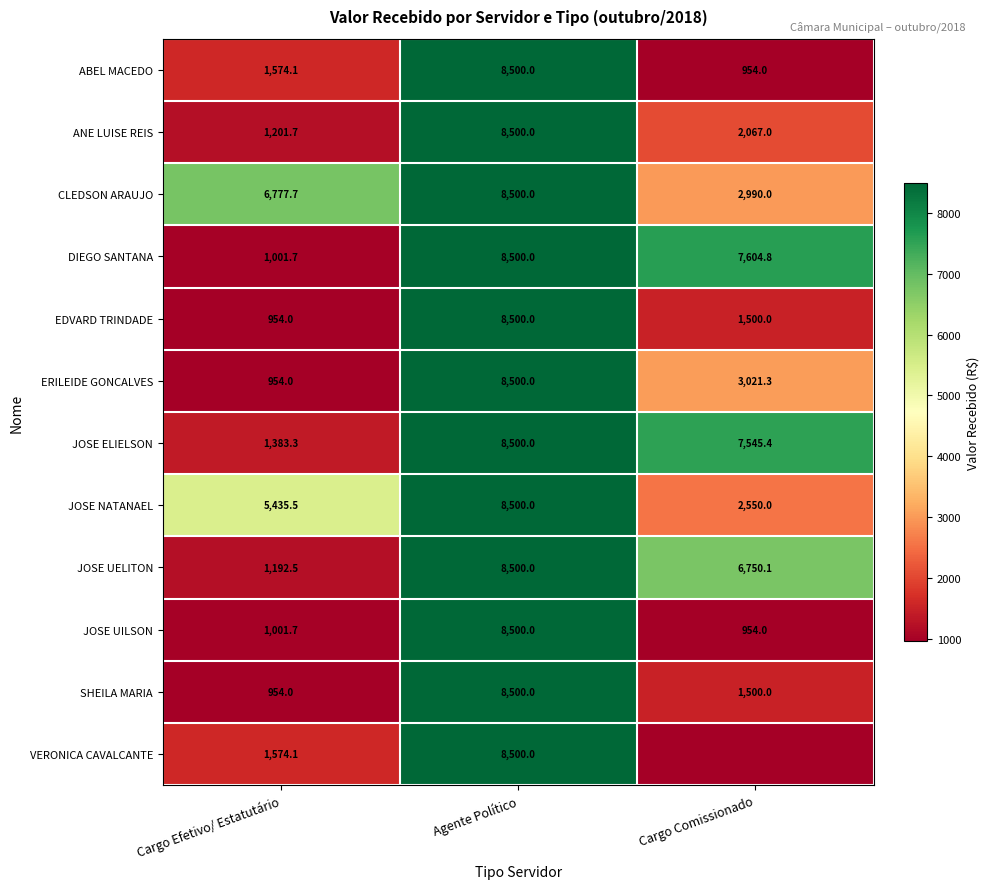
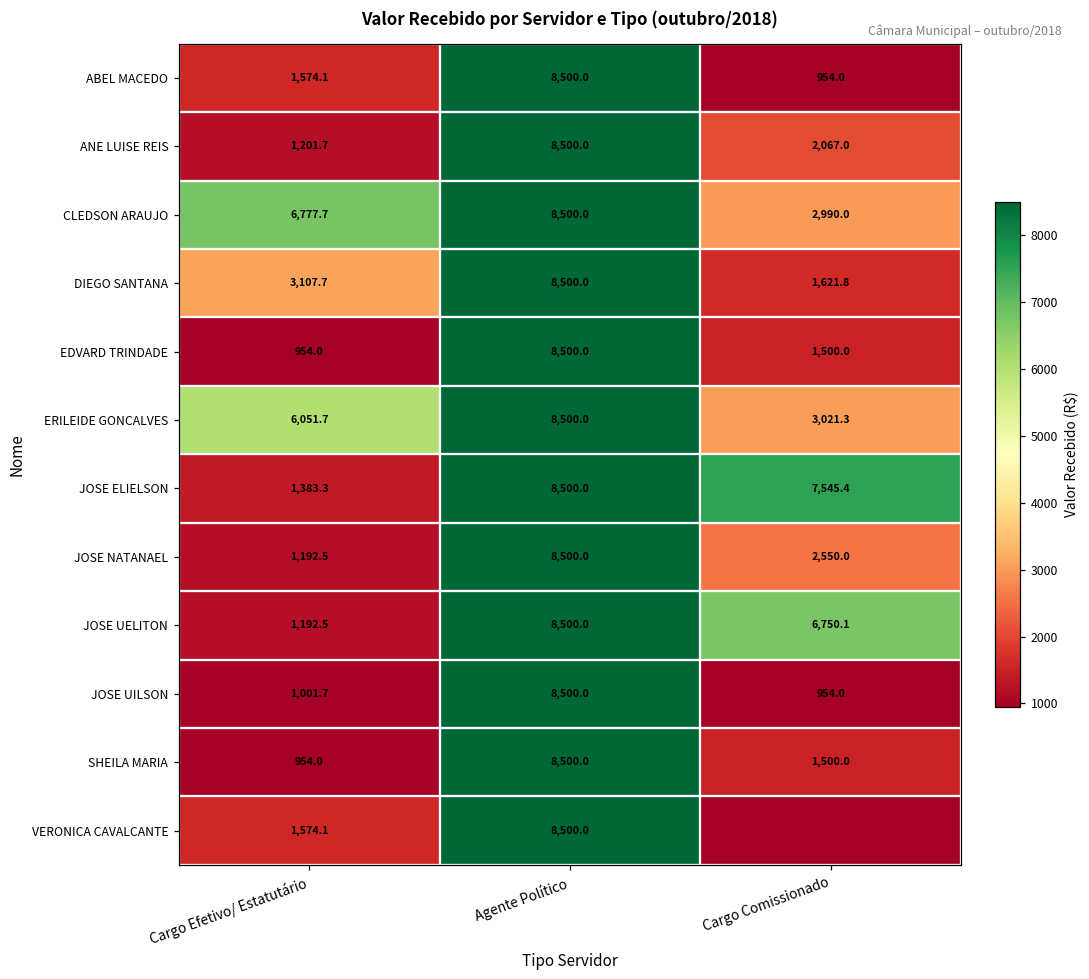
DIEGO SANTANA, Cargo Efetivo/ Estatutário: 1,001.7 -> 3,107.7
DIEGO SANTANA, Cargo Comissionado: 7,604.8 -> 1,621.8
ERILEIDE GONCALVES, Cargo Efetivo/ Estatutário: 954.0 -> 6,051.7
JOSE NATANAEL, Cargo Efetivo/ Estatutário: 5,435.5 -> 1,192.5
